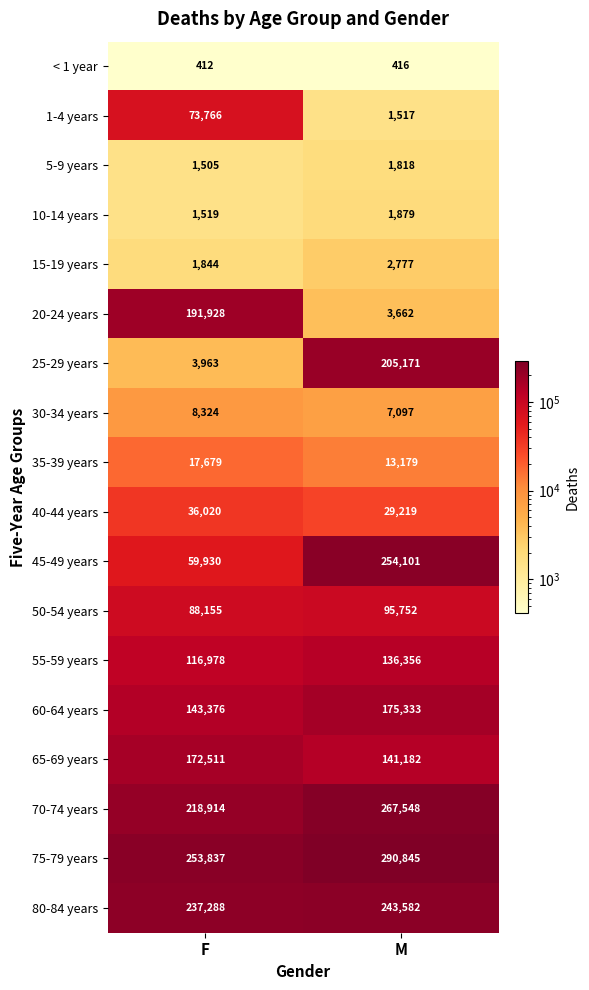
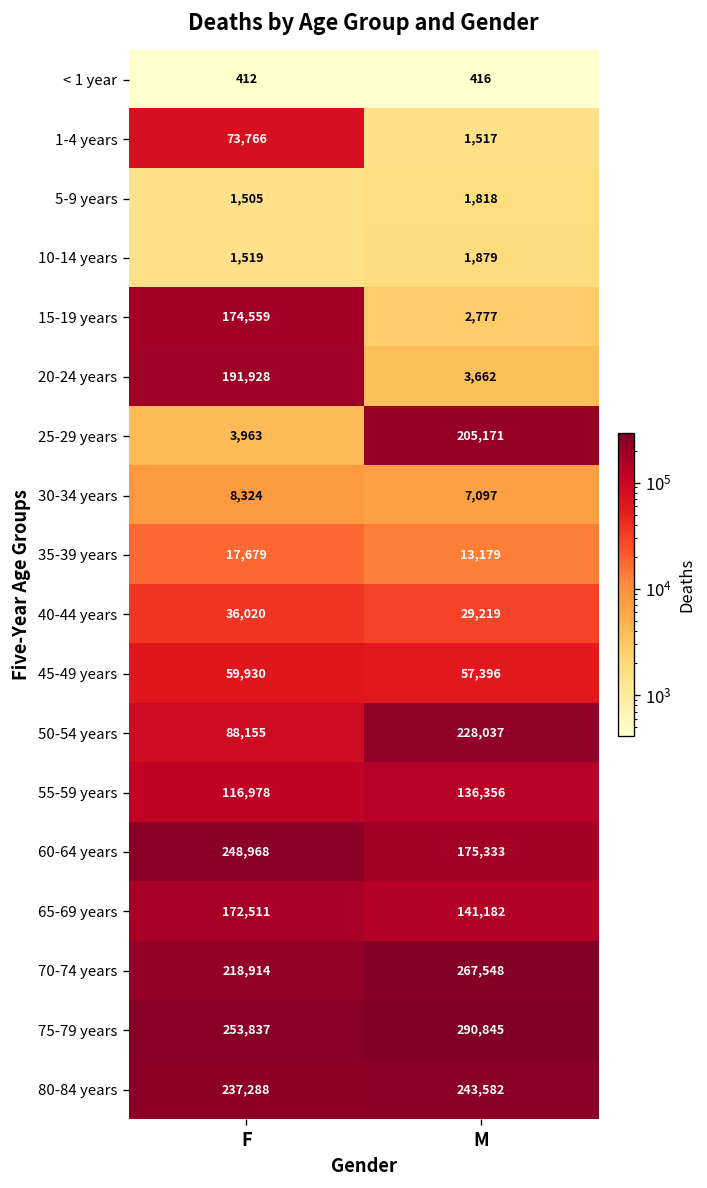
15-19 years, F: 1,844 -> 174,559
45-49 years, M: 254,101 -> 57,396
50-54 years, M: 95,752 -> 228,037
60-64 years, F: 143,376 -> 248,968
